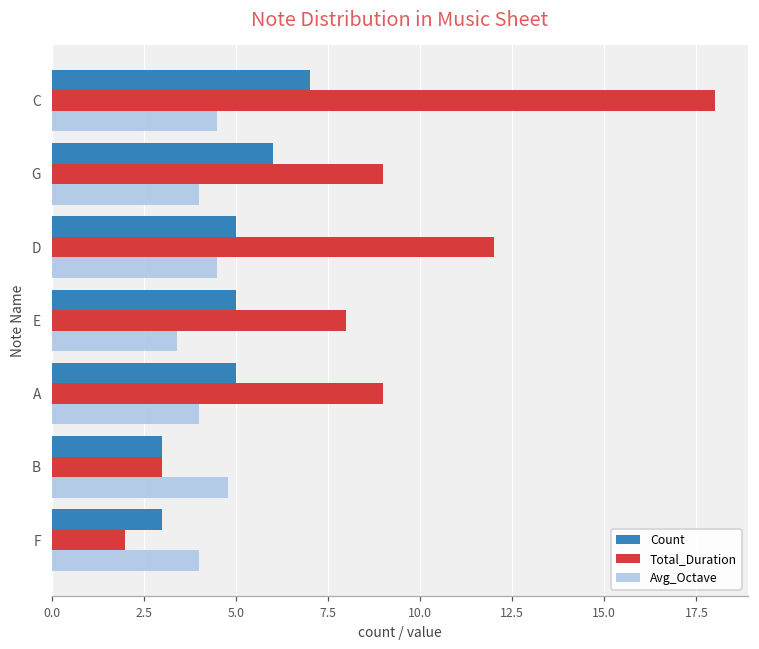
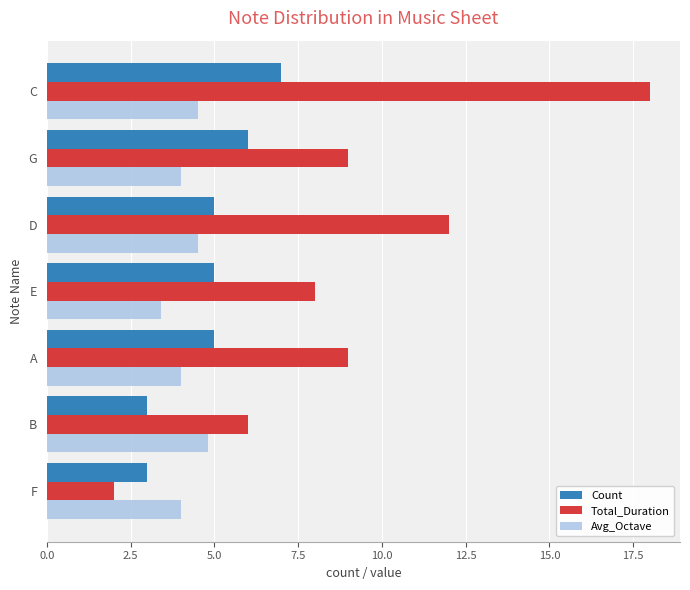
Total_Duration, B: 3 -> 6
